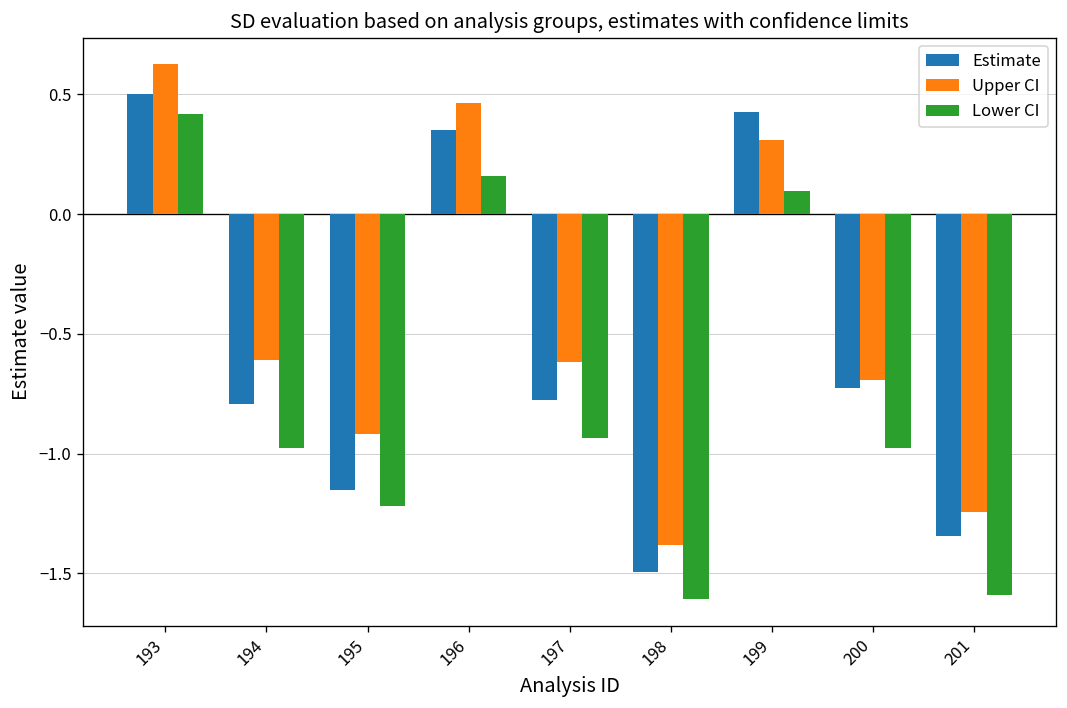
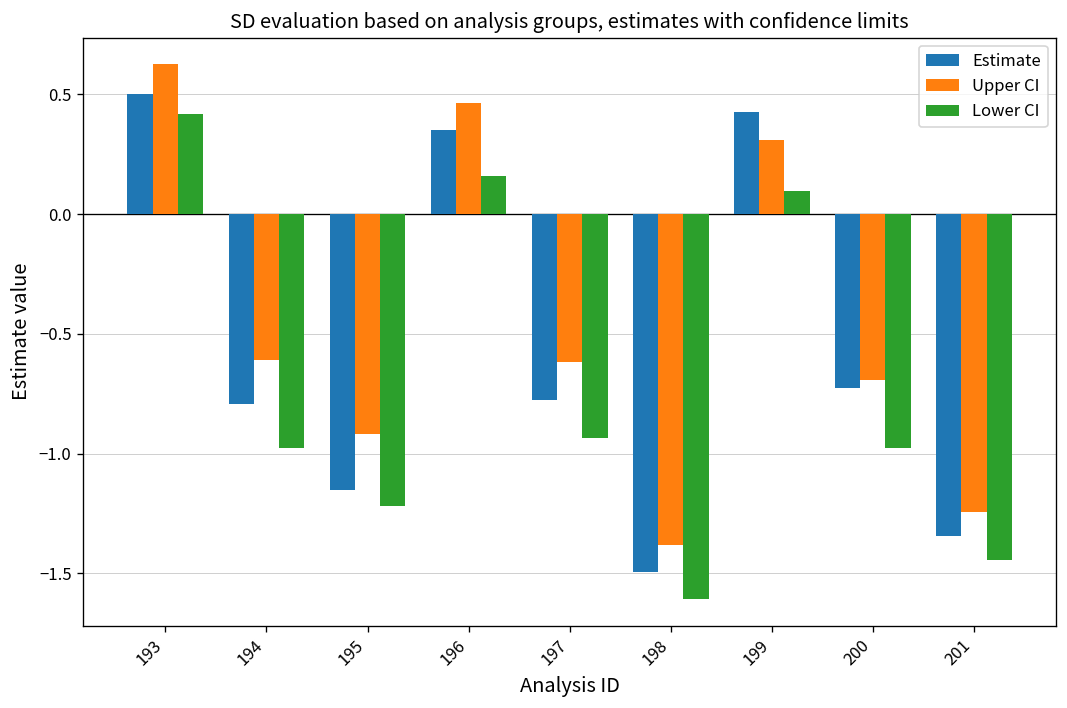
Lower CI, 201: -1.59 -> -1.45
